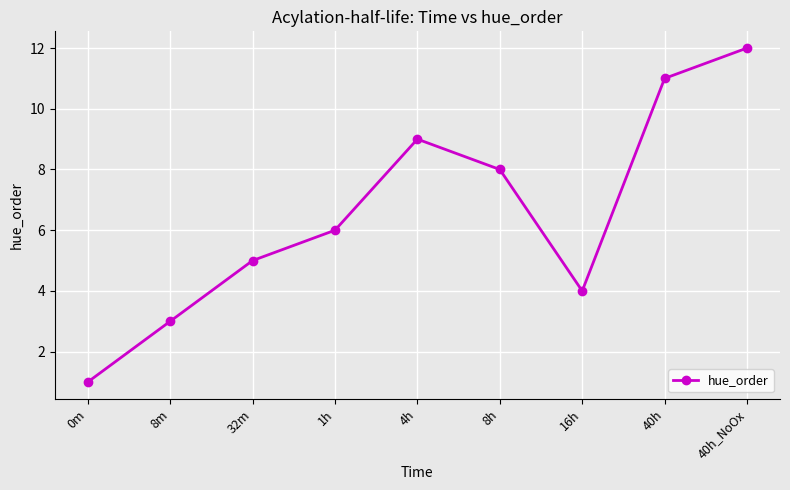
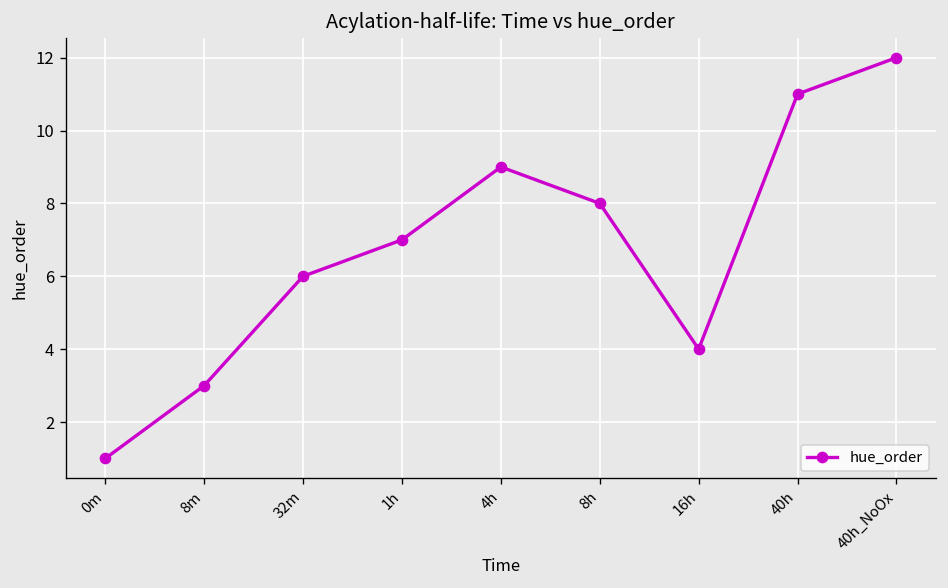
32m: 5 -> 6
1h: 6 -> 7
